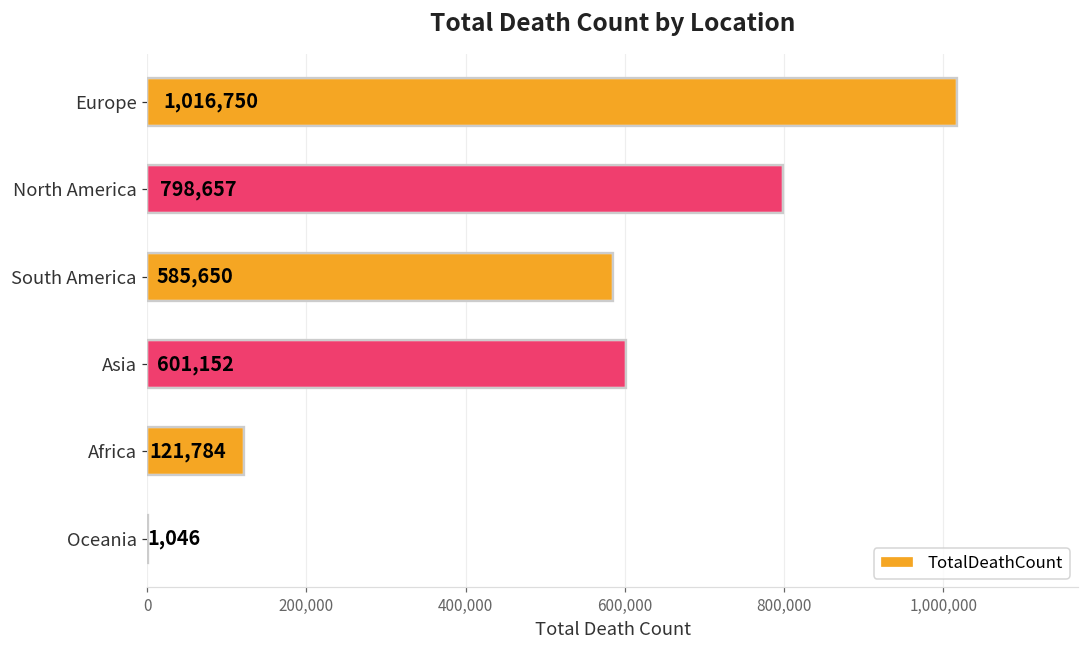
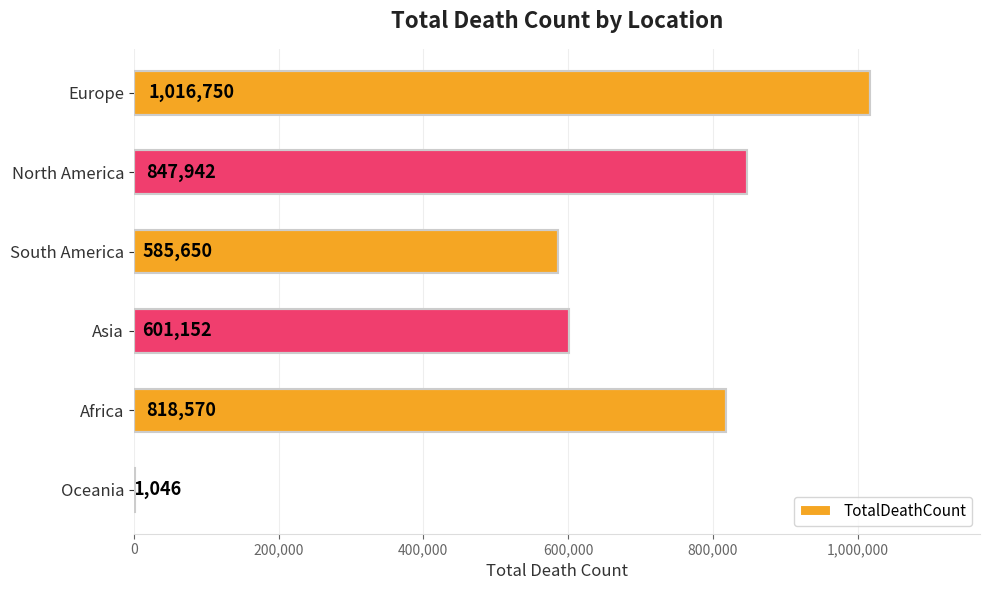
North America: 798,657 -> 847,942
Africa: 121,784 -> 818,570
